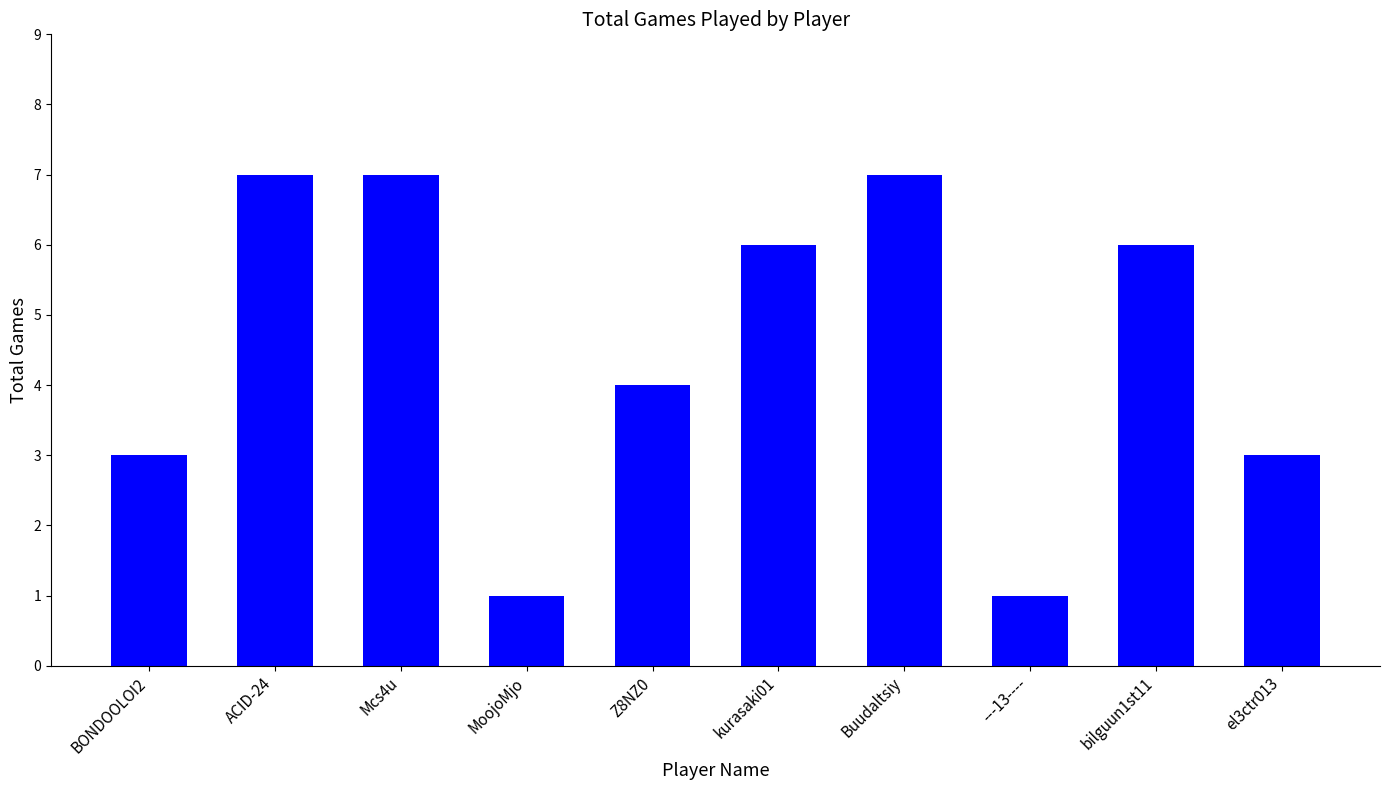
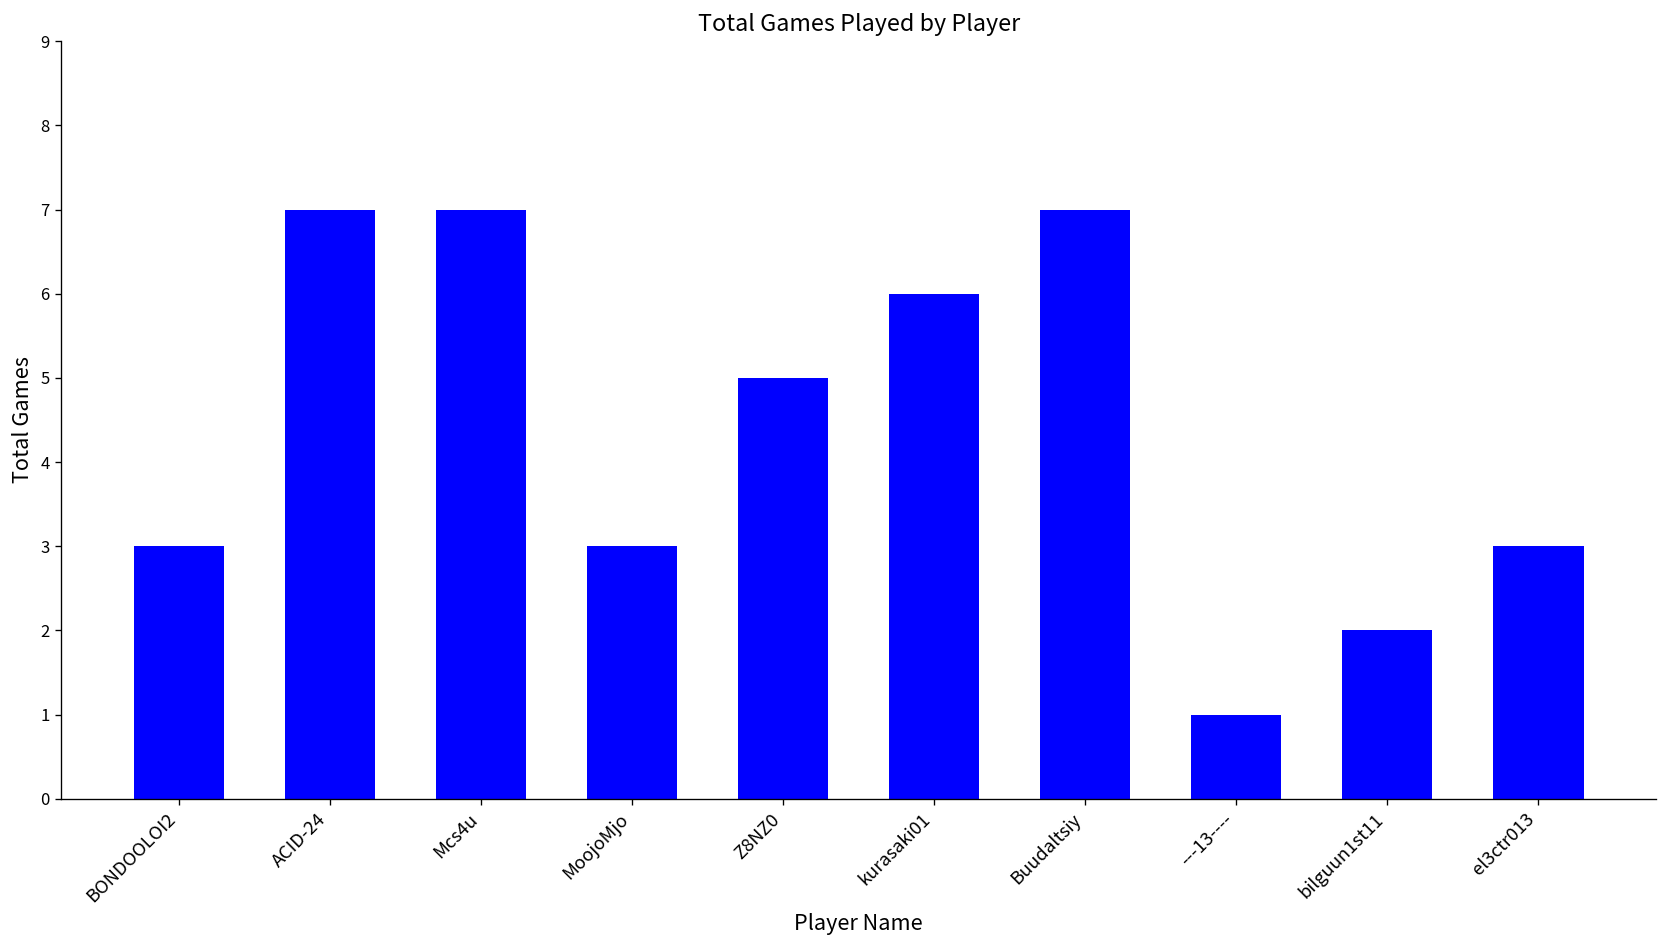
MoojoMjo: 1 -> 3
Z8NZ0: 4 -> 5
bilguun1st11: 6 -> 2
